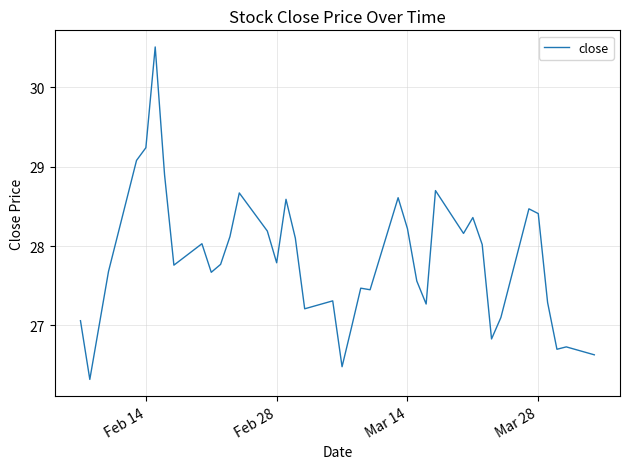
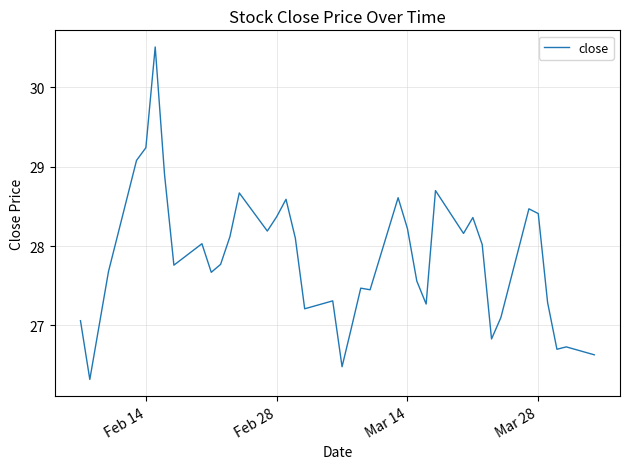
Feb 28: 27.8 -> 28.4
